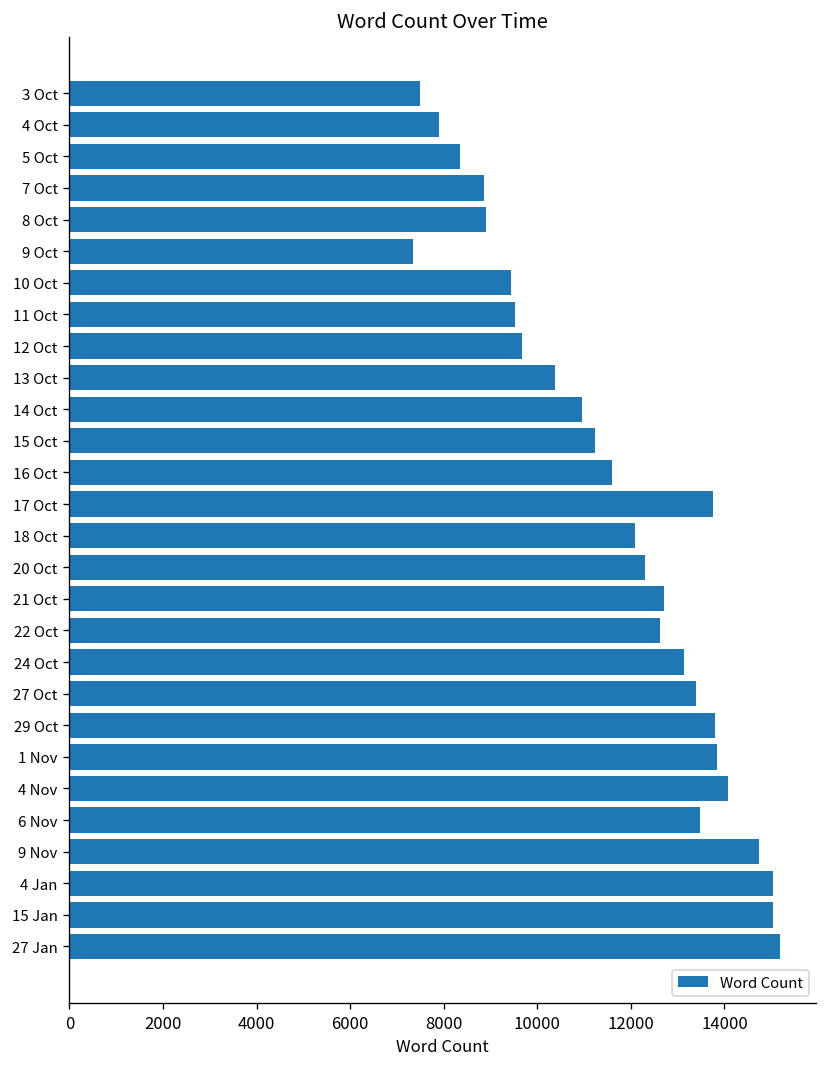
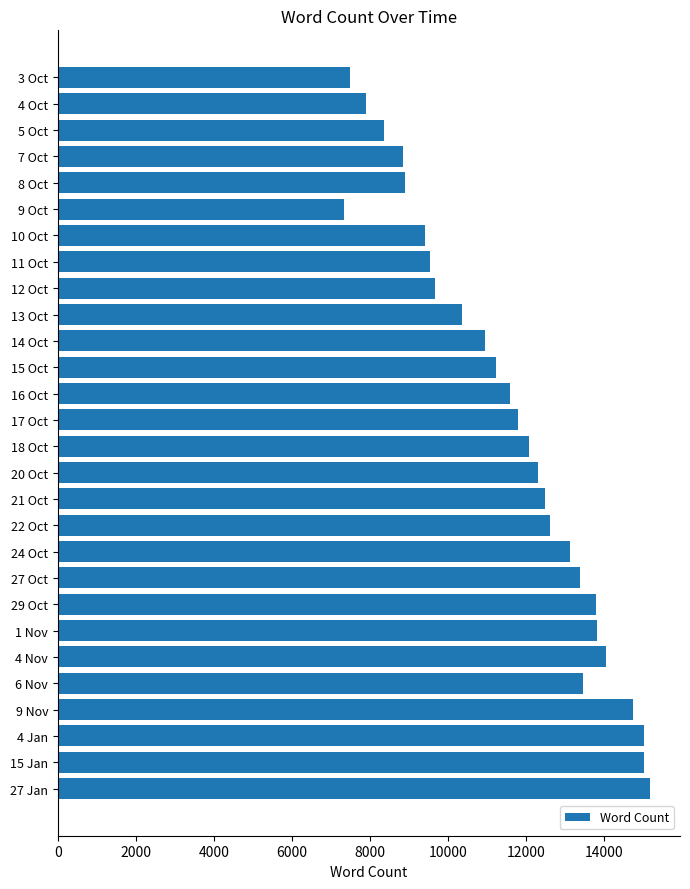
17 Oct: 13800 -> 11800
21 Oct: 12700 -> 12500
